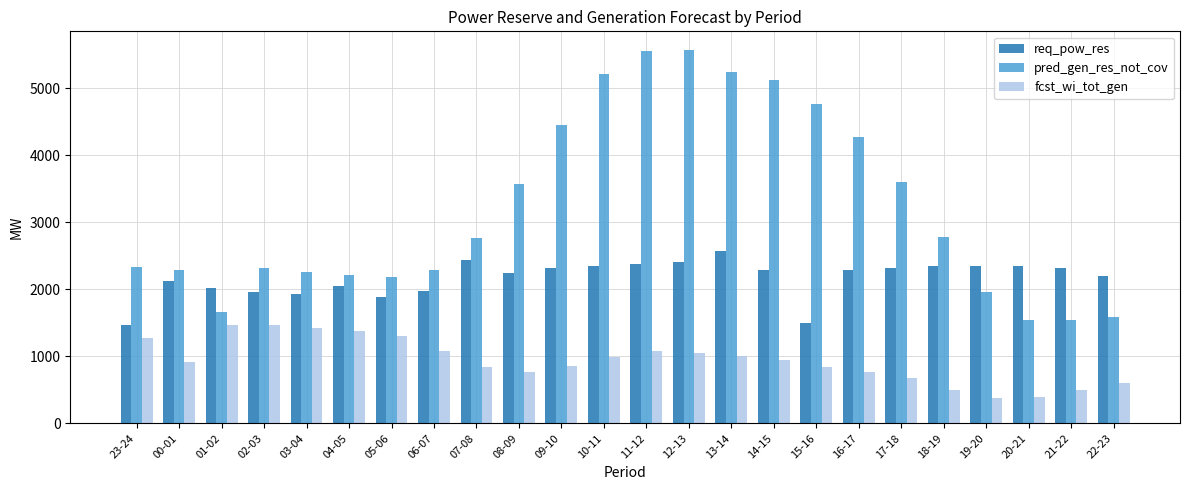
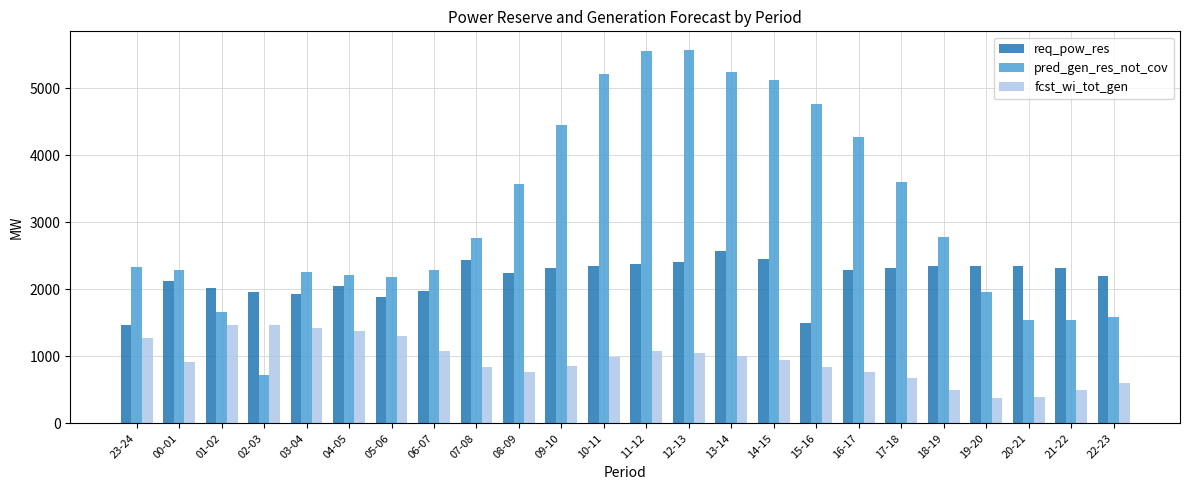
pred_gen_res_not_cov, 02-03: 2300 -> 700
req_pow_res, 14-15: 2300 -> 2500
